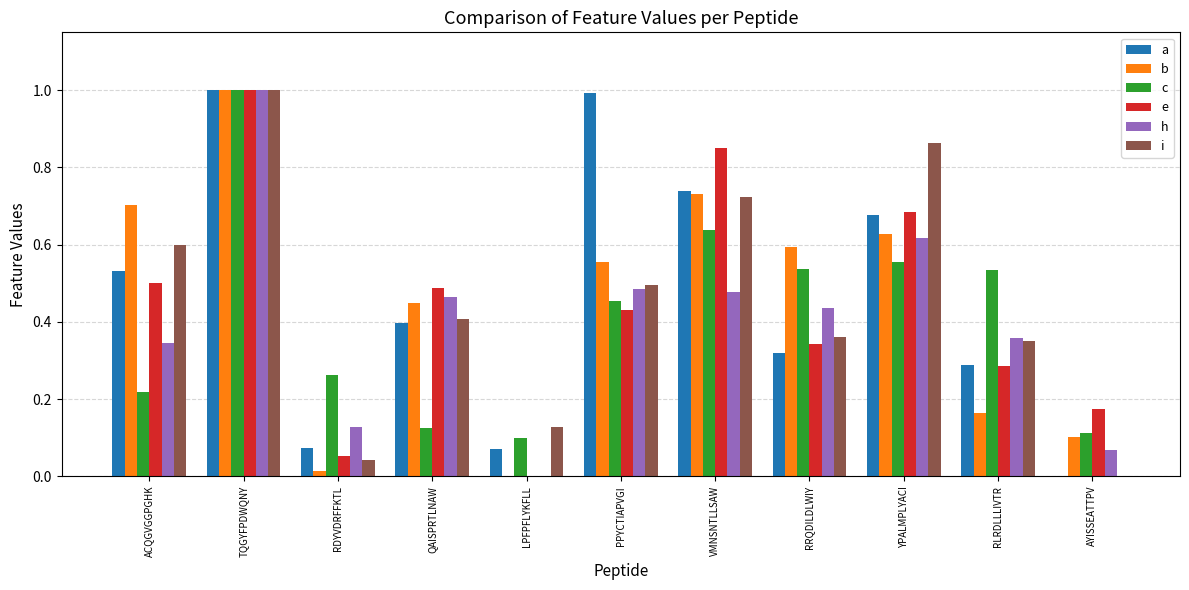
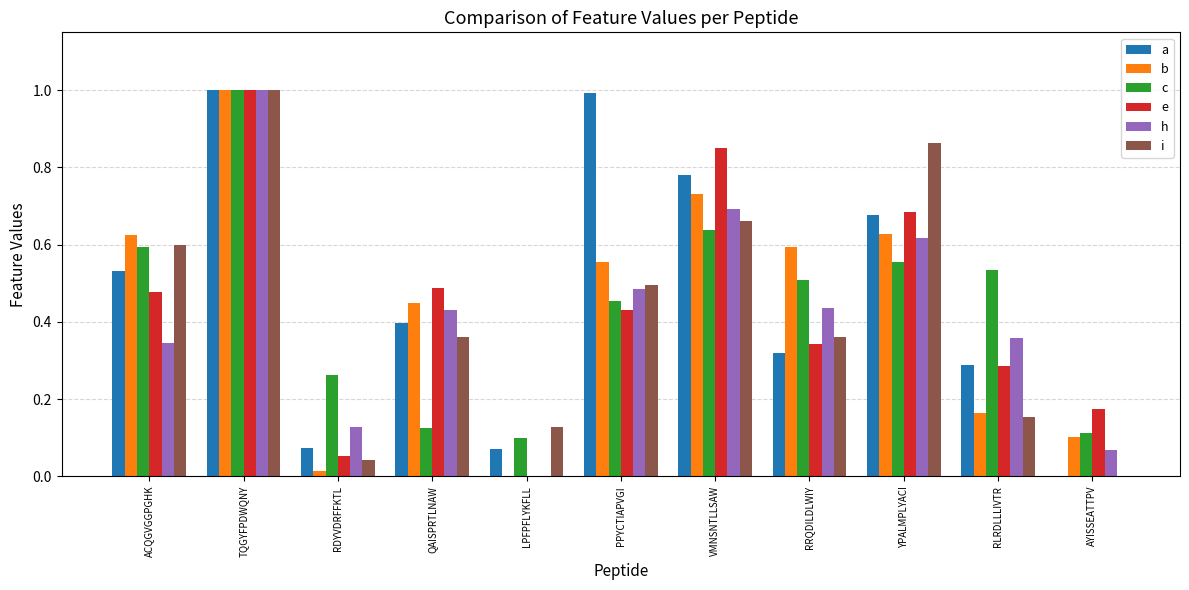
b, ACQGVGGPGHK: 0.70 -> 0.63
c, ACQGVGGPGHK: 0.22 -> 0.59
e, ACQGVGGPGHK: 0.50 -> 0.48
h, QAISPRTLNAW: 0.46 -> 0.43
i, QAISPRTLNAW: 0.41 -> 0.36
a, VMNSNTLLSAW: 0.74 -> 0.78
h, VMNSNTLLSAW: 0.48 -> 0.69
i, VMNSNTLLSAW: 0.72 -> 0.66
c, RRQDILDLWIY: 0.54 -> 0.51
i, RLRDLLLIVTR: 0.35 -> 0.15
